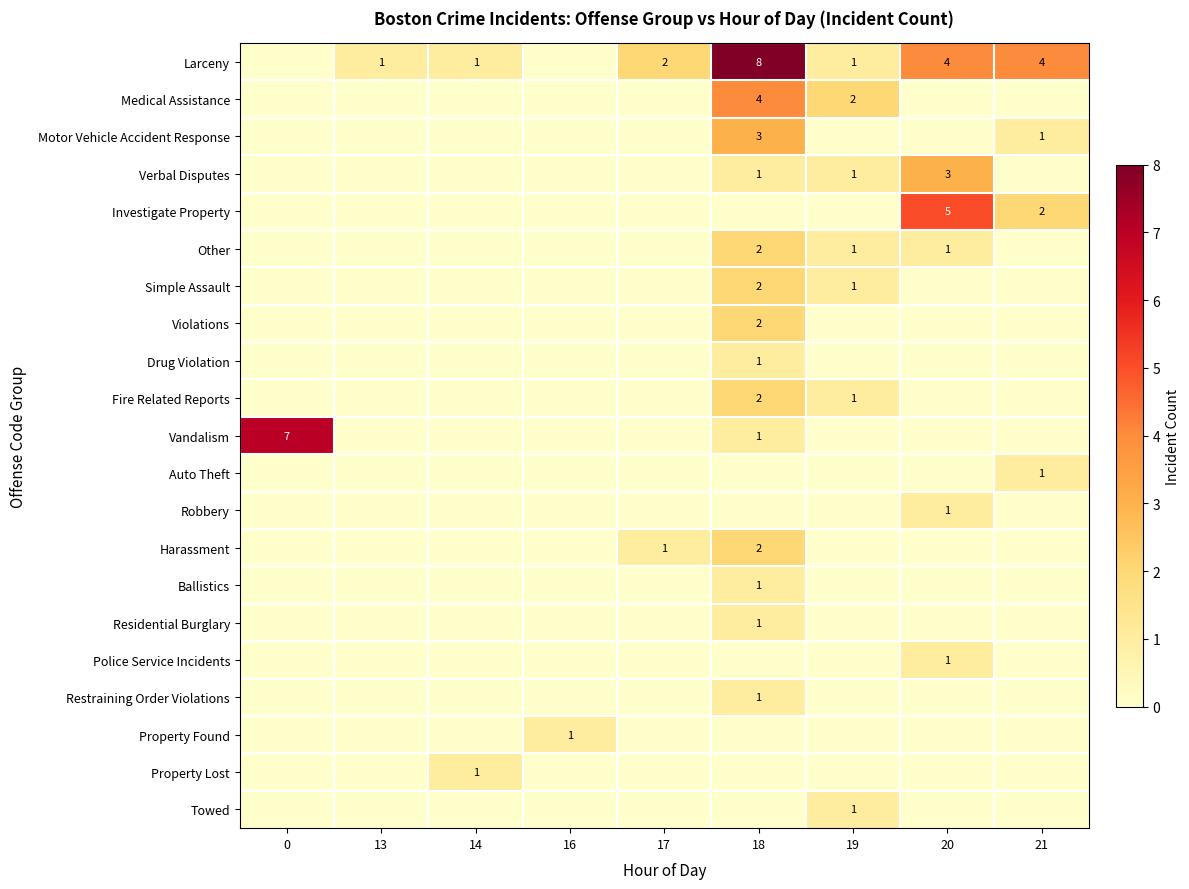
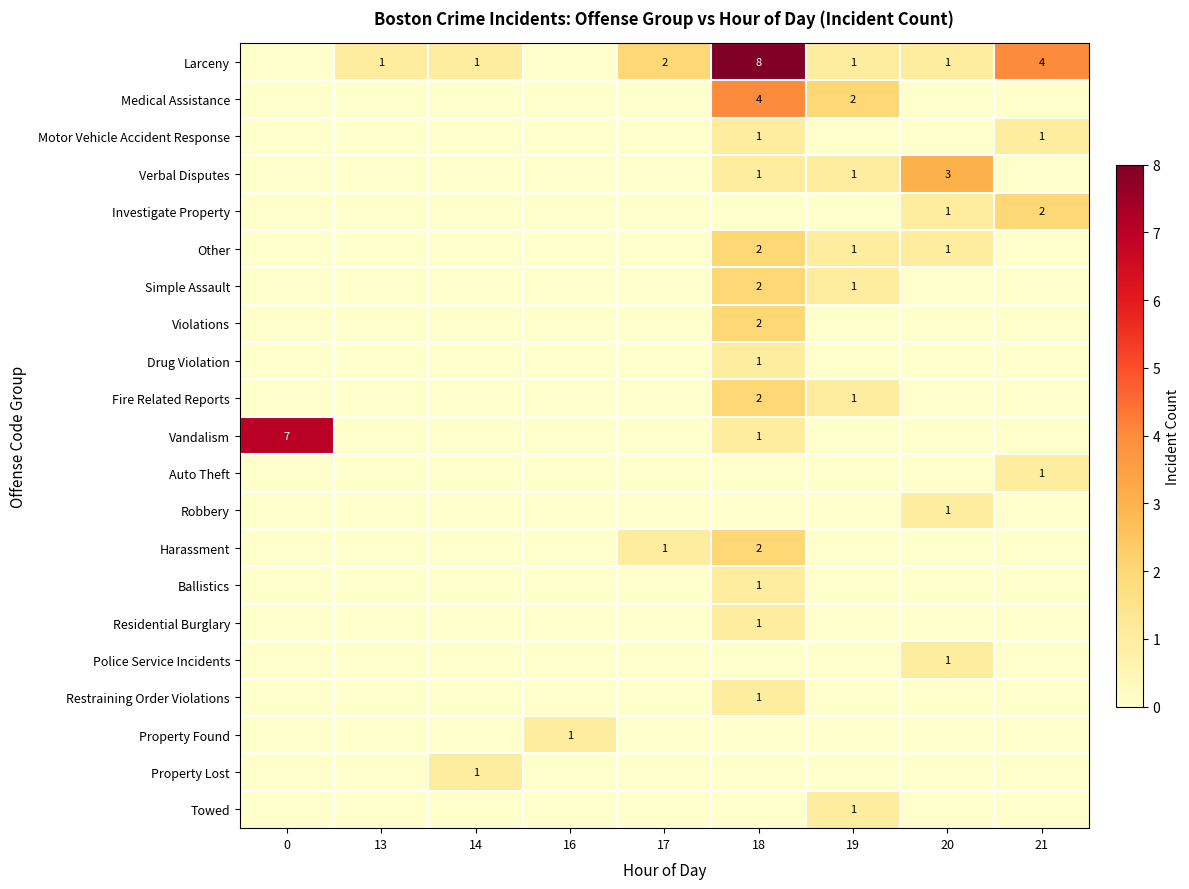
Larceny, 20: 4 -> 1
Motor Vehicle Accident Response, 18: 3 -> 1
Investigate Property, 20: 5 -> 1
